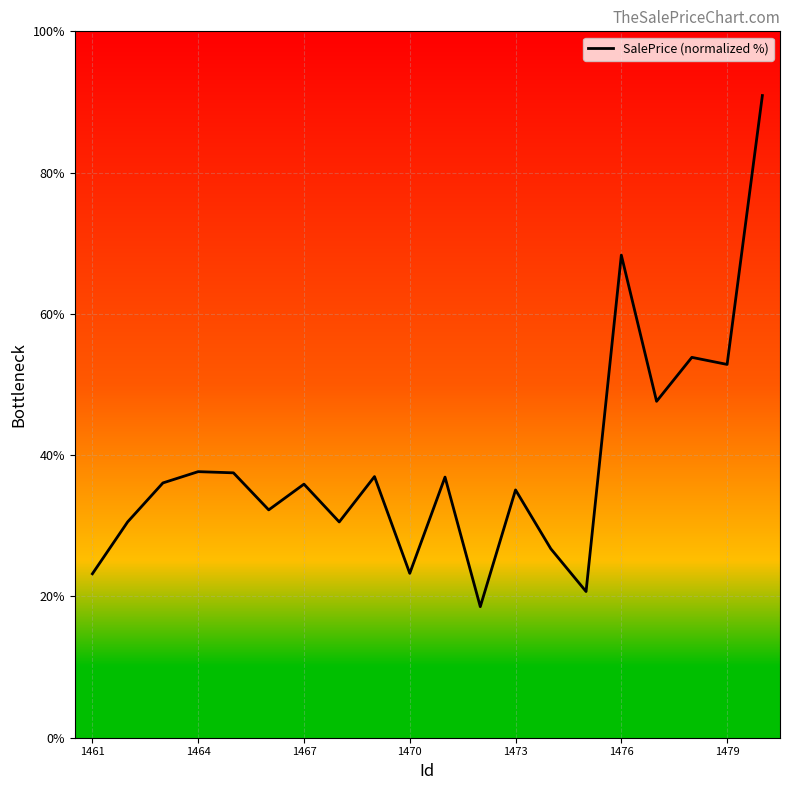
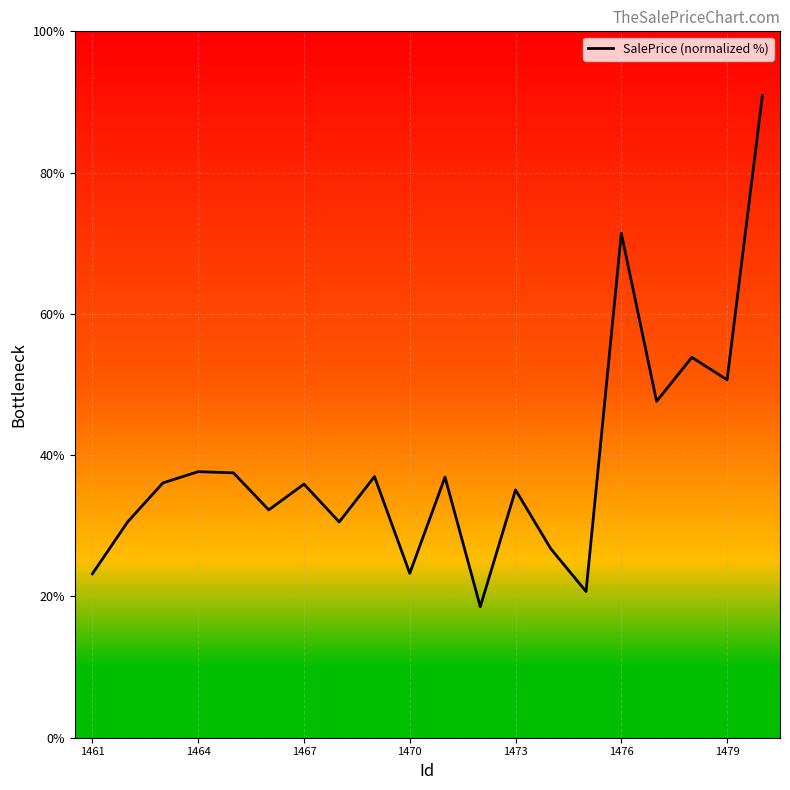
1476: 68% -> 71%
1479: 53% -> 51%
